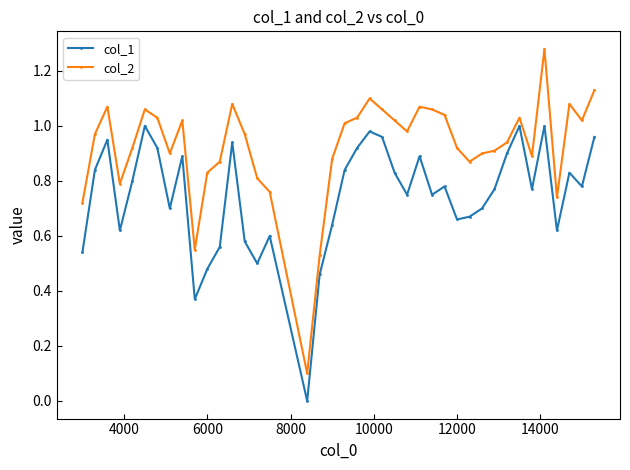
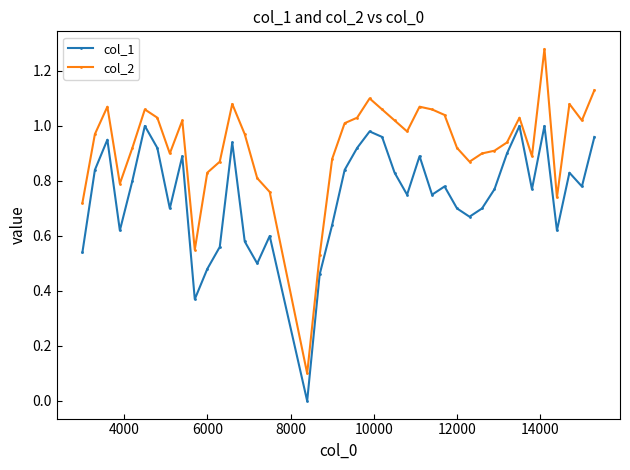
col_1, 12000: 0.66 -> 0.70
